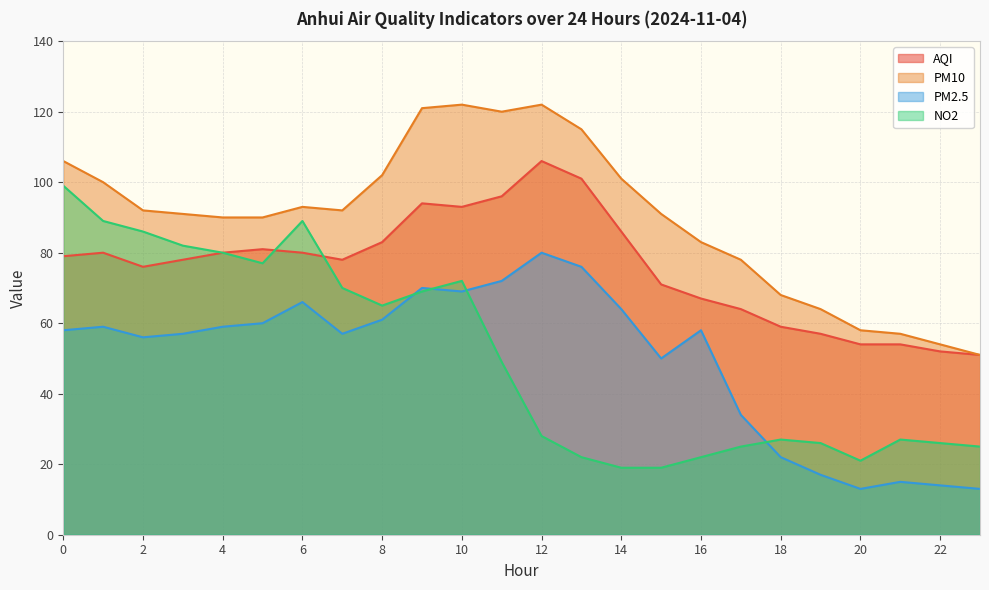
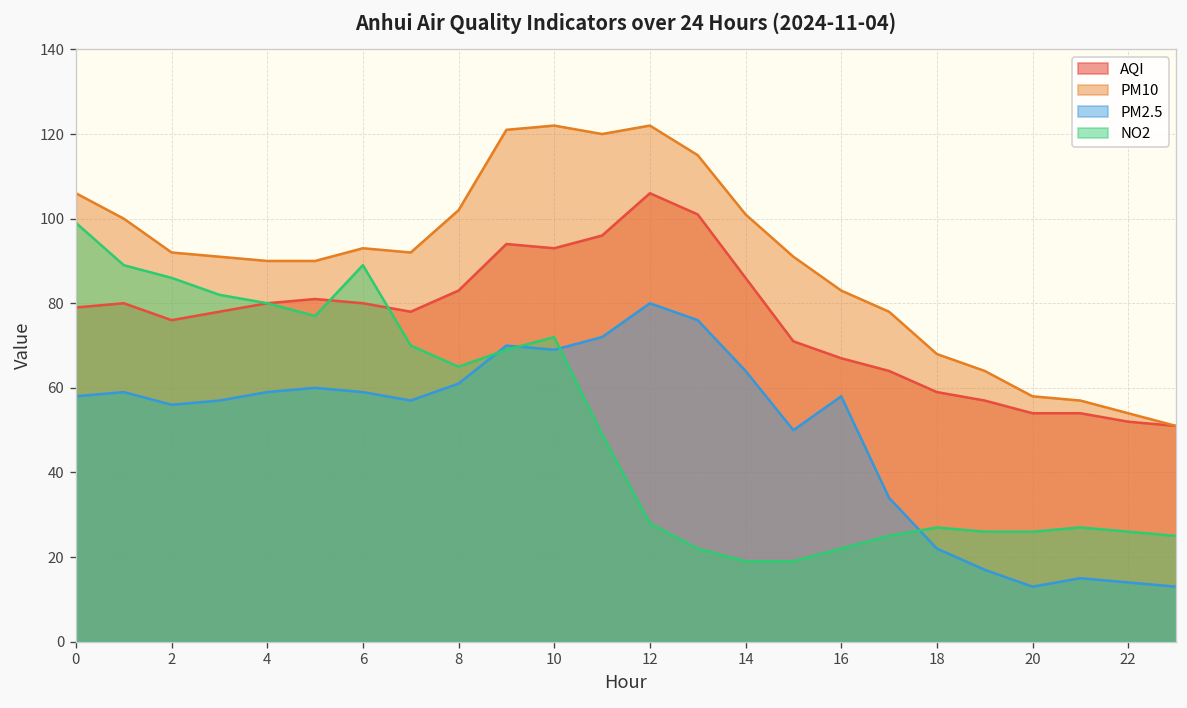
PM2.5, 6: 66 -> 59
NO2, 20: 21 -> 26
